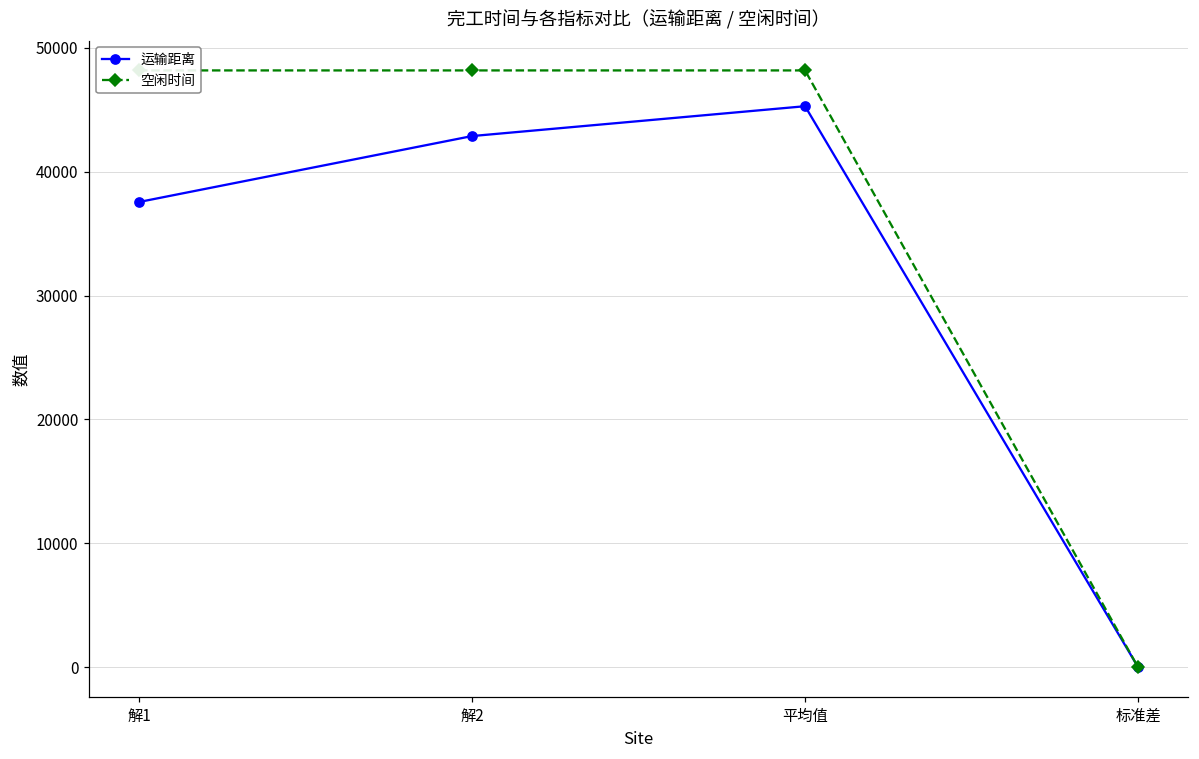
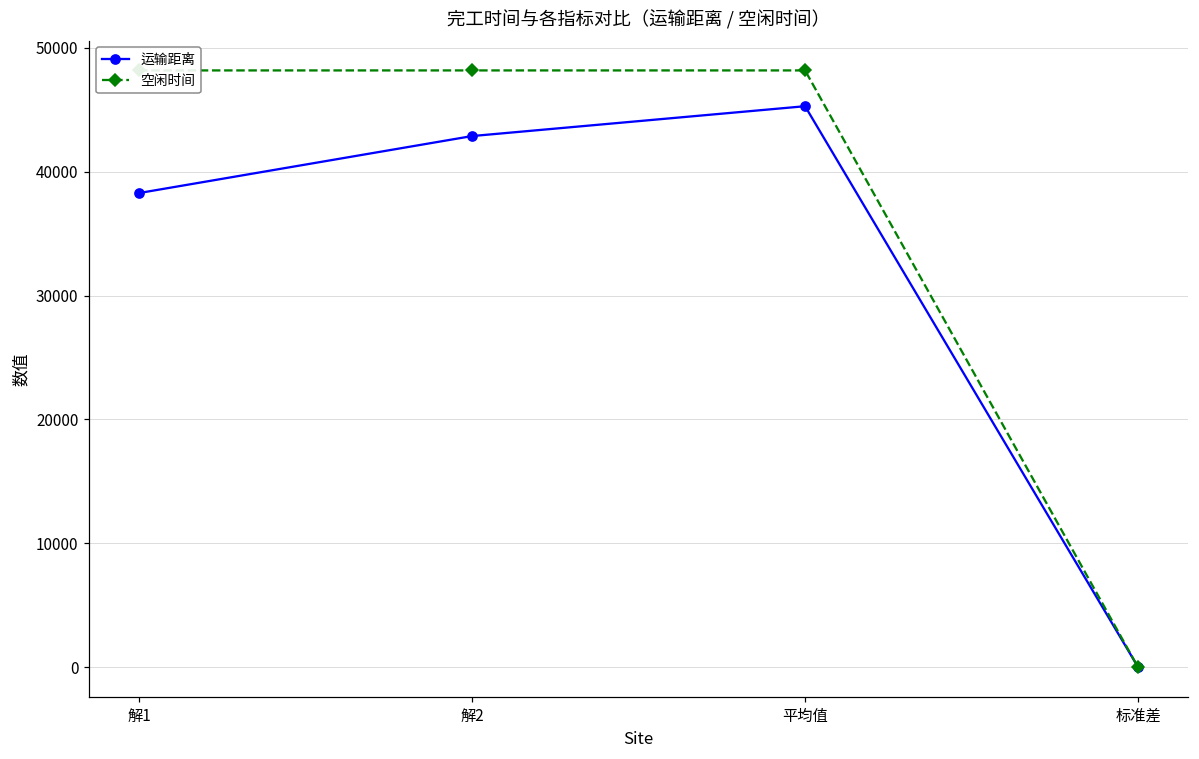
运输距离, 解1: 37600 -> 38300
